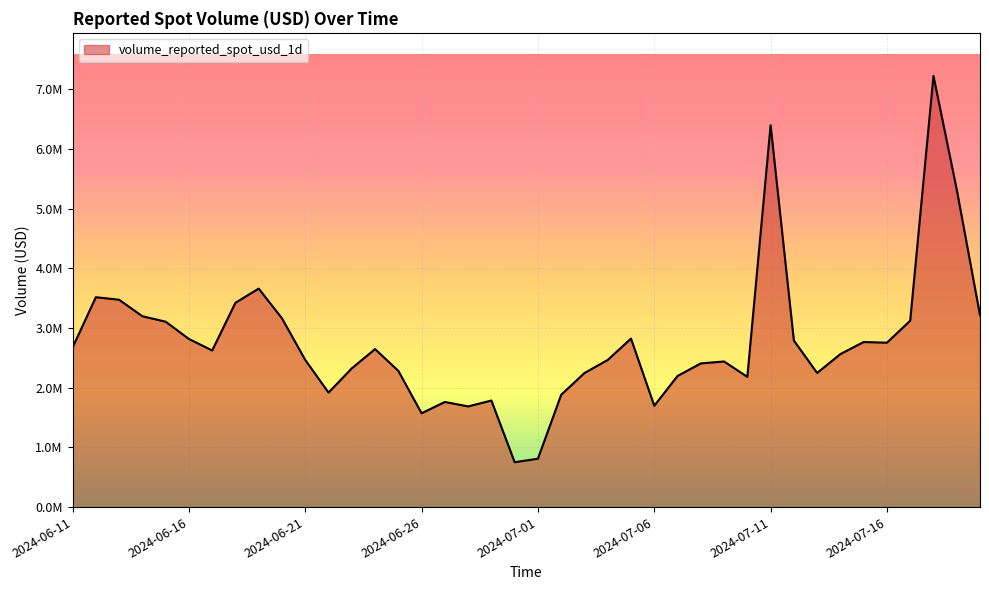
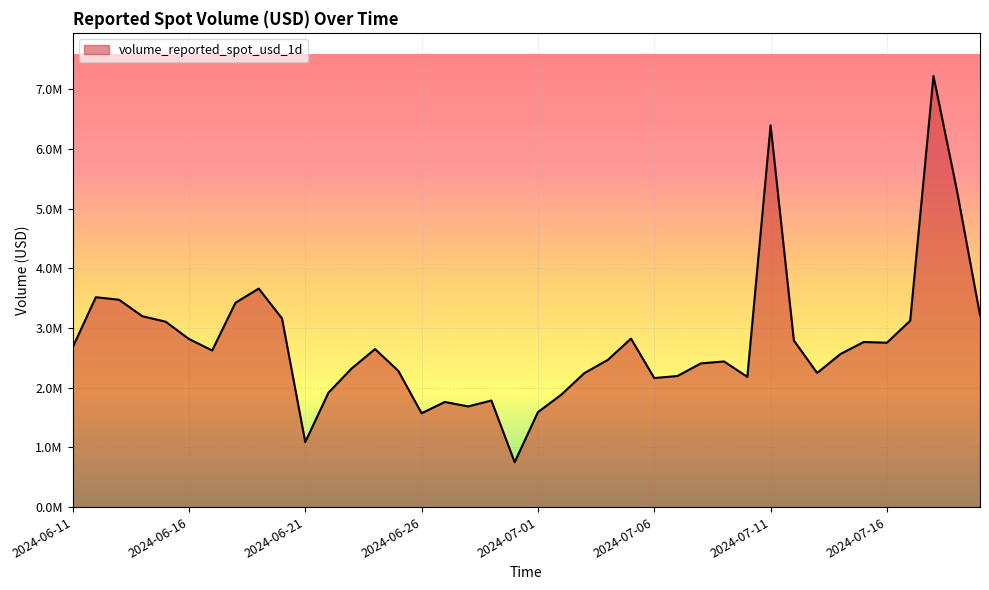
2024-06-21: 2500000 -> 1100000
2024-07-01: 800000 -> 1600000
2024-07-06: 1700000 -> 2200000
